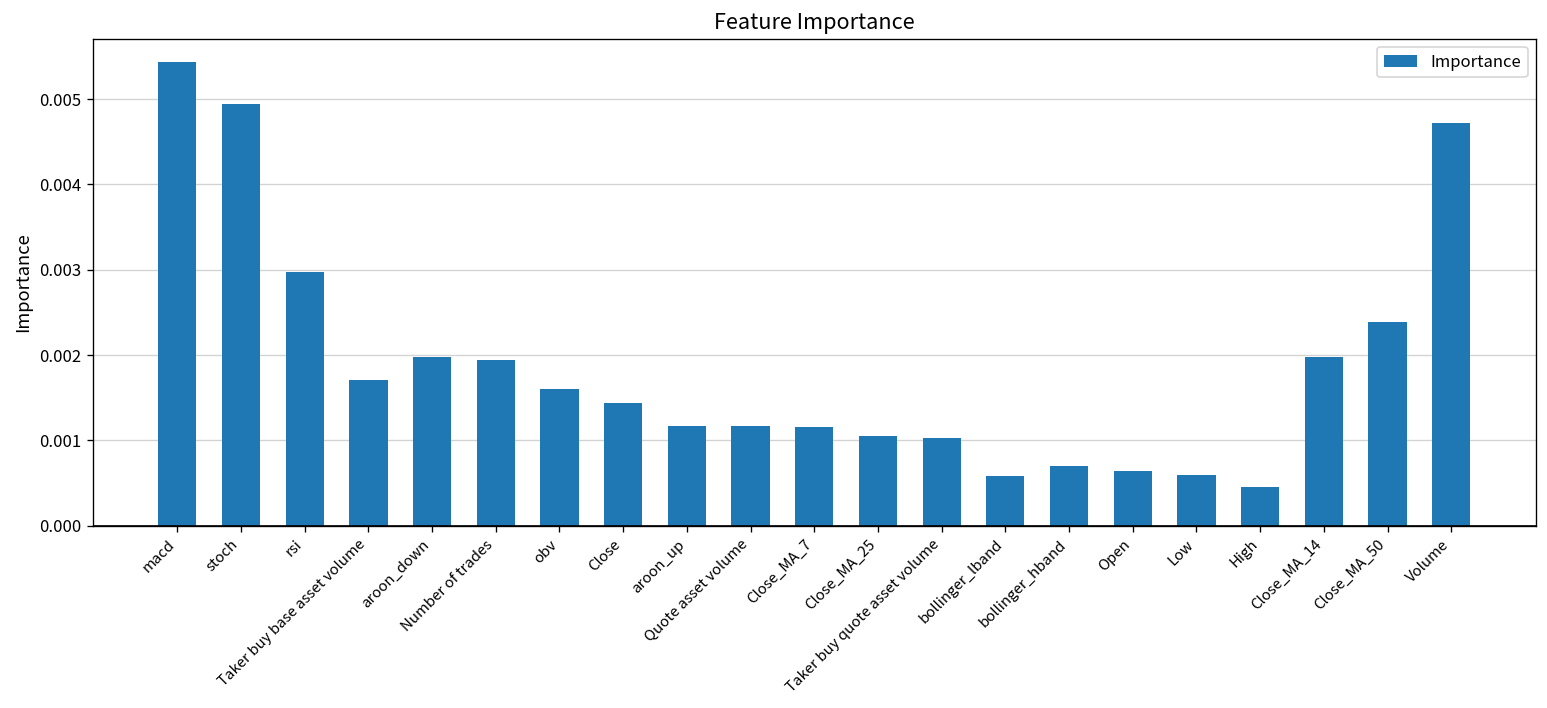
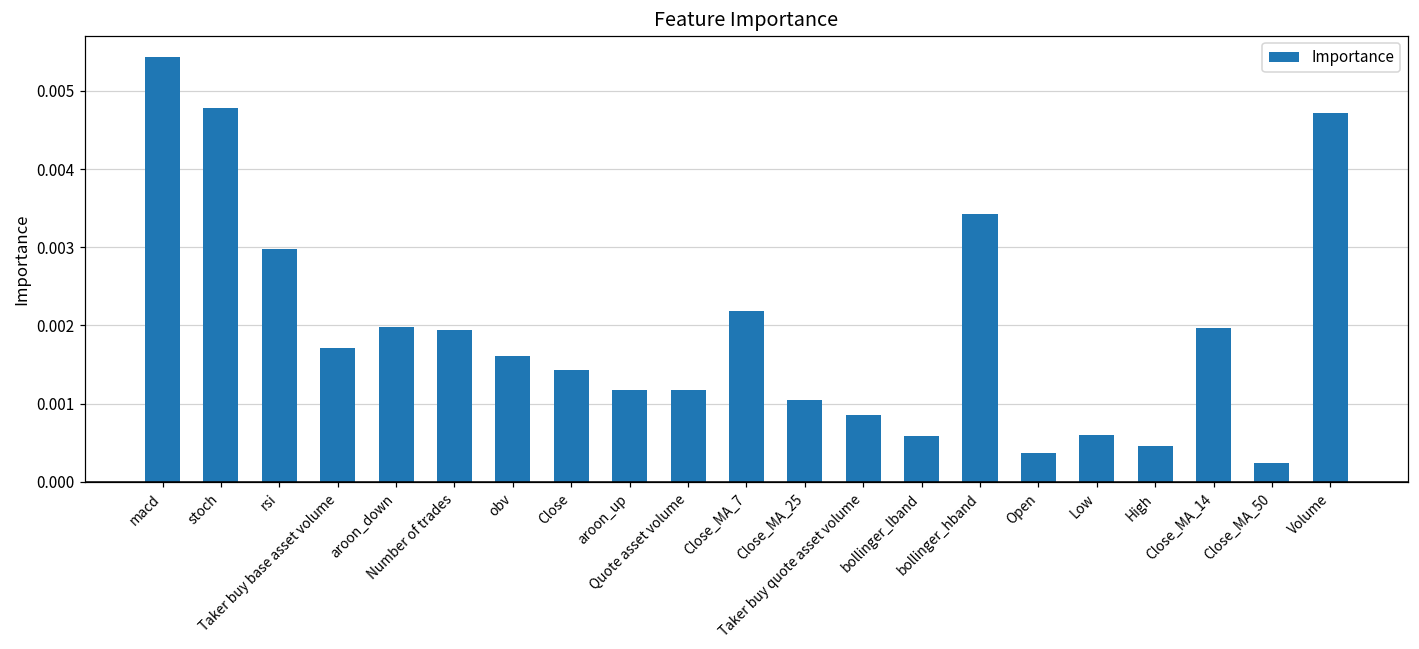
stoch: 0.0049 -> 0.0048
Close_MA_7: 0.0012 -> 0.0022
Taker buy quote asset volume: 0.0010 -> 0.0009
bollinger_hband: 0.0007 -> 0.0034
Open: 0.0006 -> 0.0004
Close_MA_50: 0.0024 -> 0.0002
